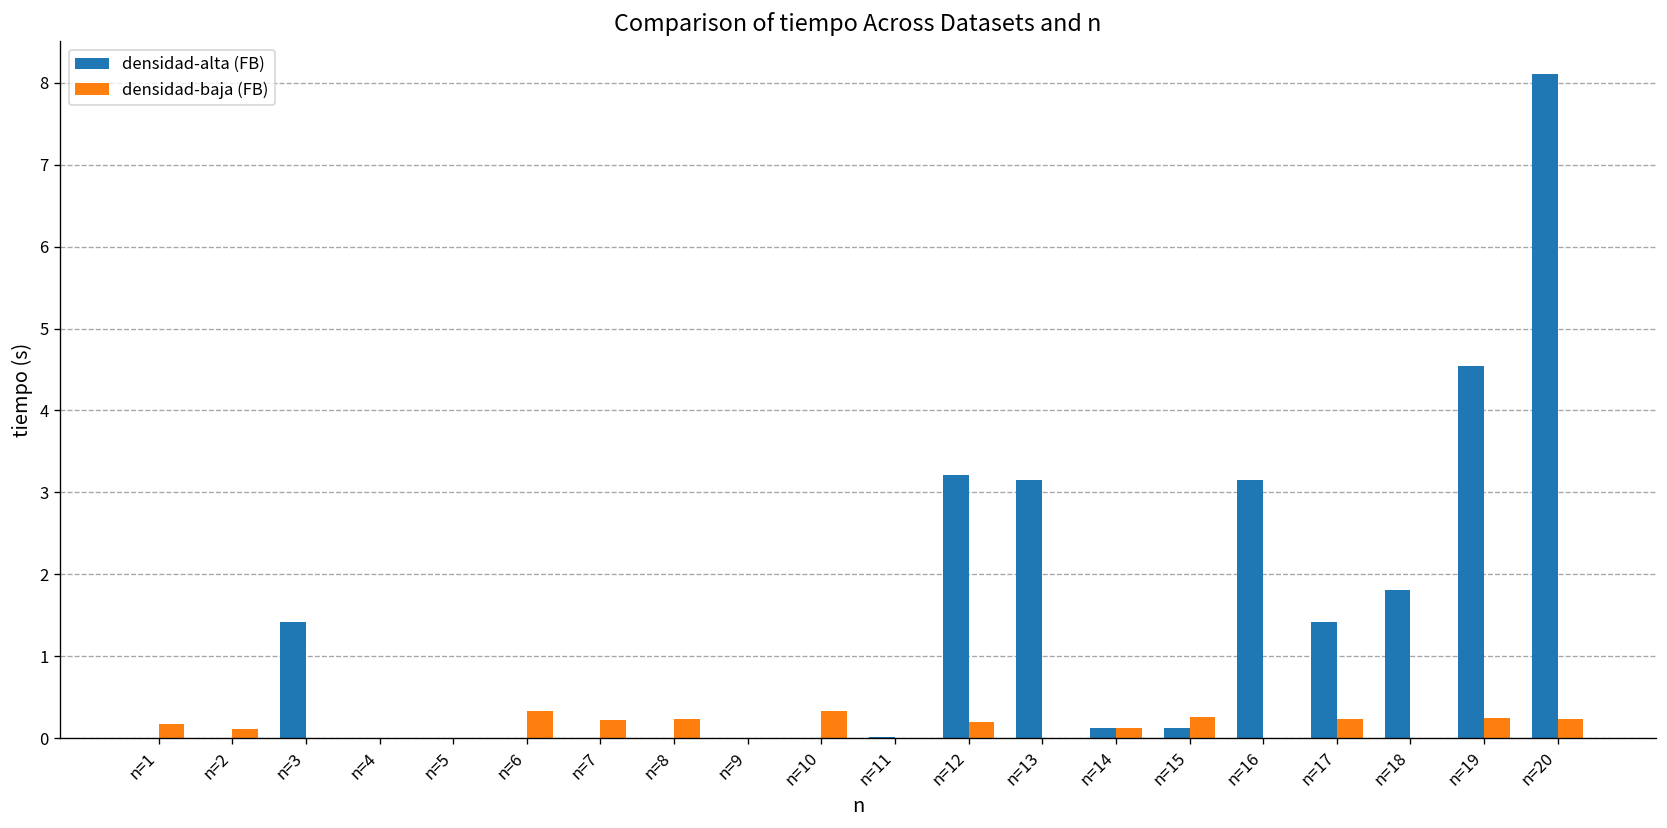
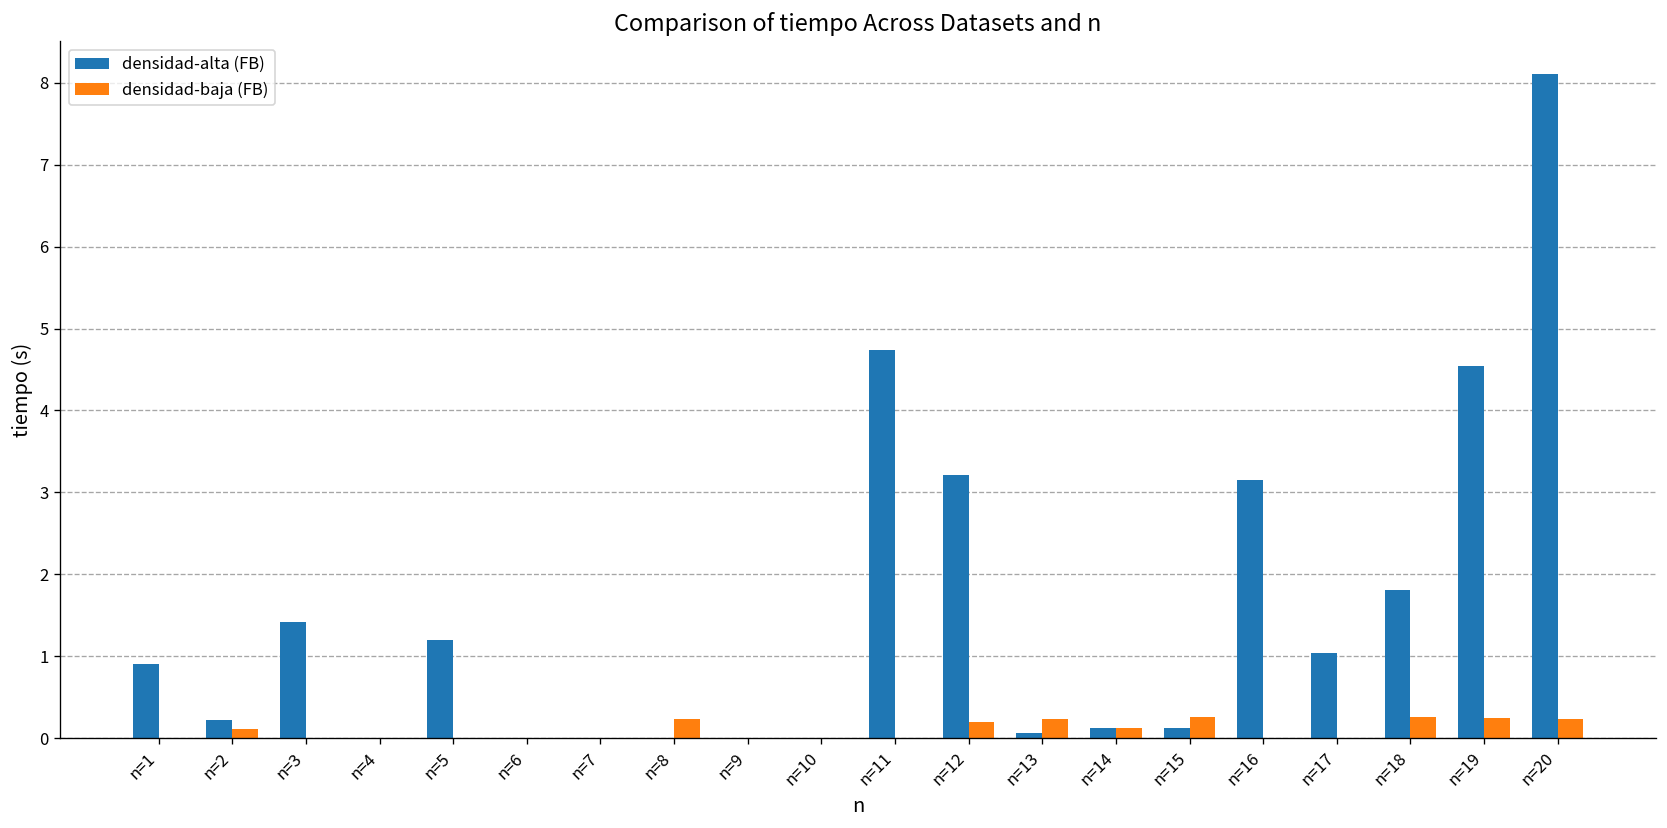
densidad-alta (FB), n=1: 0.0 -> 0.9
densidad-baja (FB), n=1: 0.2 -> 0.0
densidad-alta (FB), n=2: 0.0 -> 0.2
densidad-alta (FB), n=5: 0.0 -> 1.2
densidad-baja (FB), n=6: 0.3 -> 0.0
densidad-baja (FB), n=7: 0.2 -> 0.0
densidad-baja (FB), n=10: 0.3 -> 0.0
densidad-alta (FB), n=11: 0.0 -> 4.7
densidad-alta (FB), n=13: 3.1 -> 0.1
densidad-baja (FB), n=13: 0.0 -> 0.2
densidad-alta (FB), n=17: 1.4 -> 1.0
densidad-baja (FB), n=17: 0.2 -> 0.0
densidad-baja (FB), n=18: 0.0 -> 0.3
